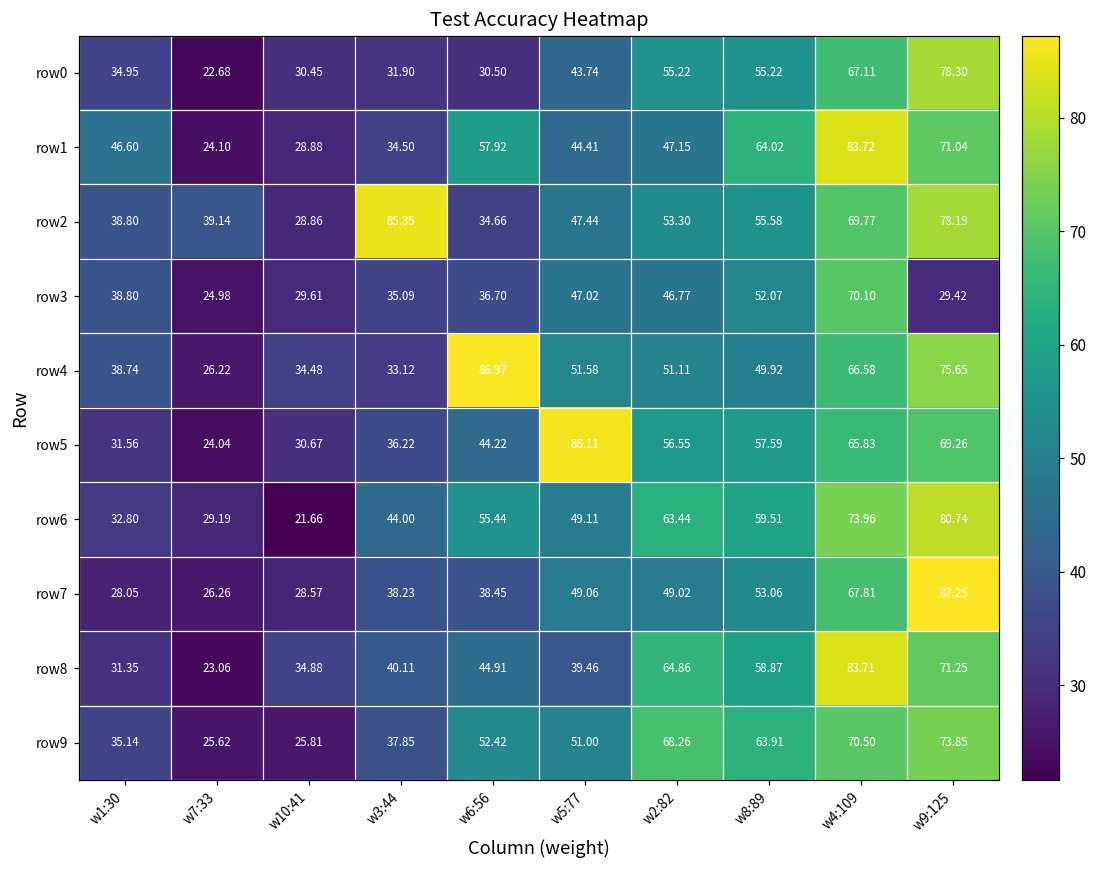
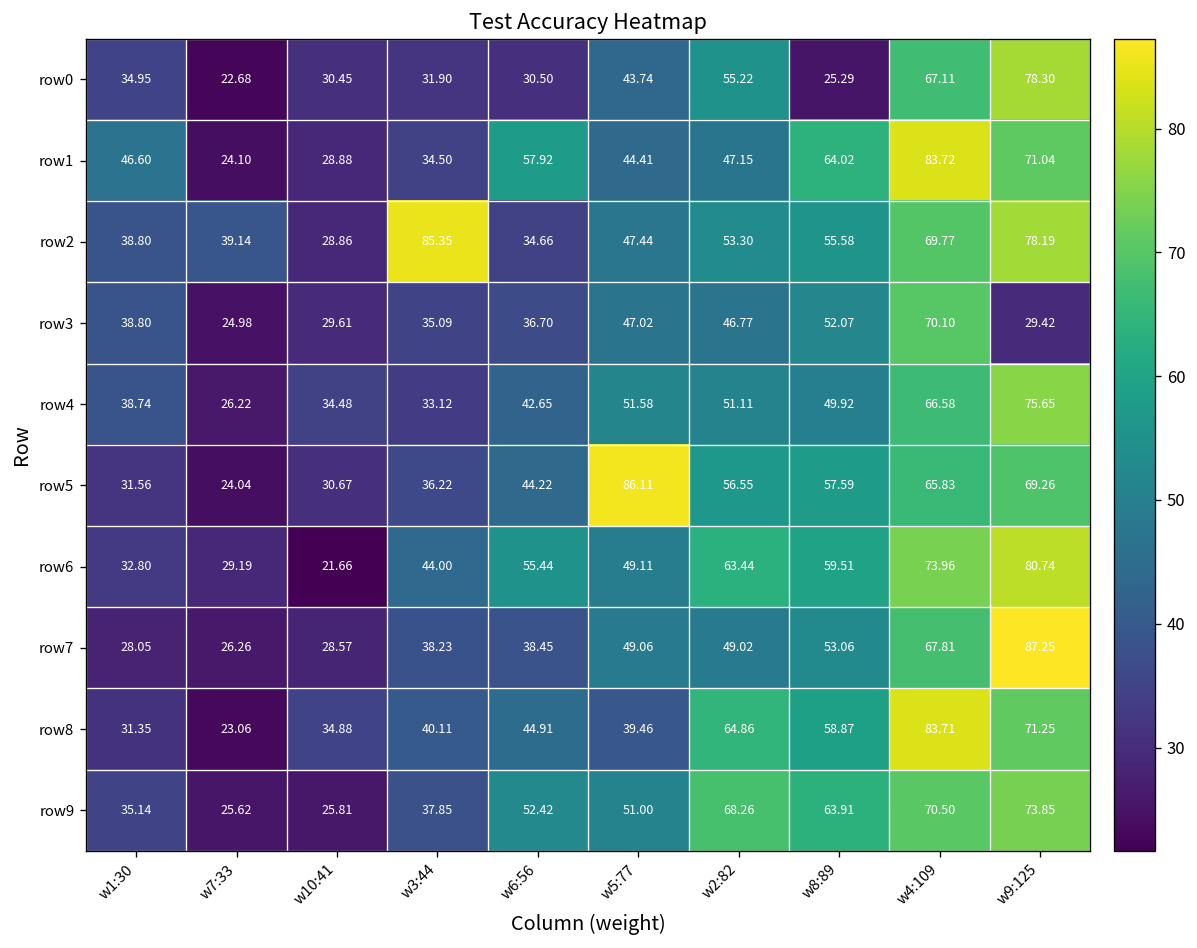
row0, w8:89: 55.22 -> 25.29
row4, w6:56: 86.97 -> 42.65
